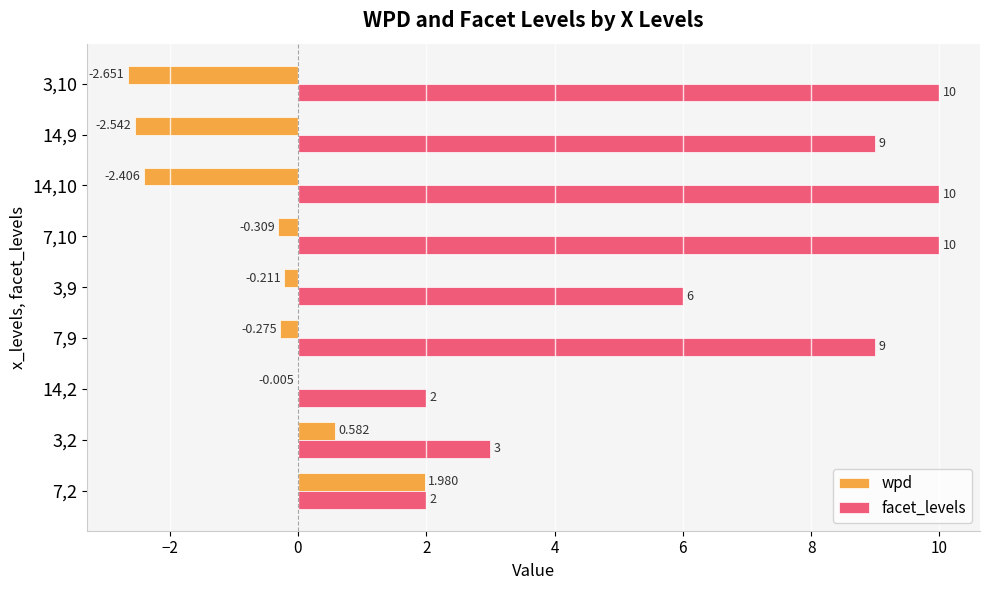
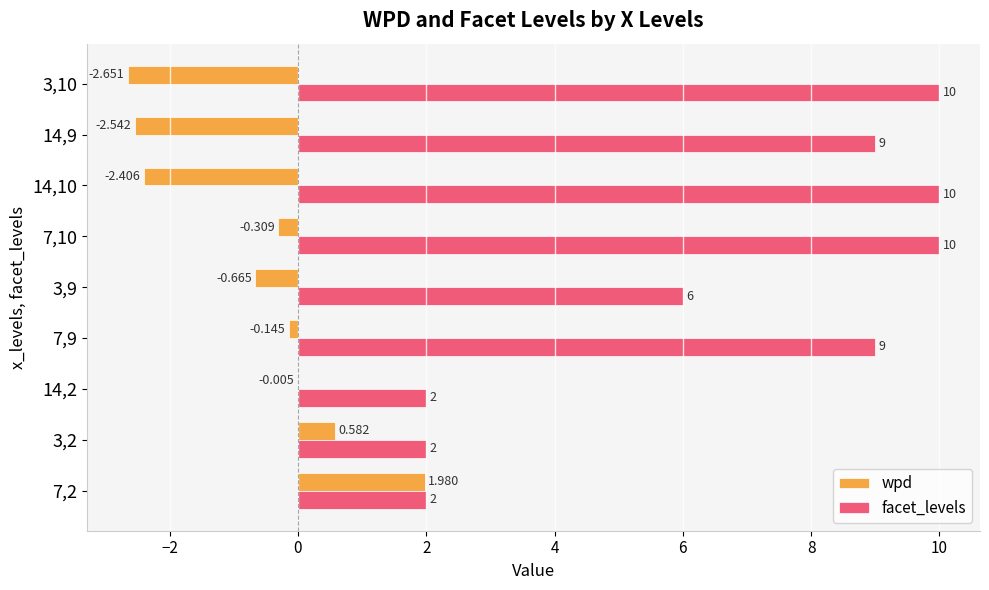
wpd, 3,9: -0.211 -> -0.665
wpd, 7,9: -0.275 -> -0.145
facet_levels, 3,2: 3 -> 2
